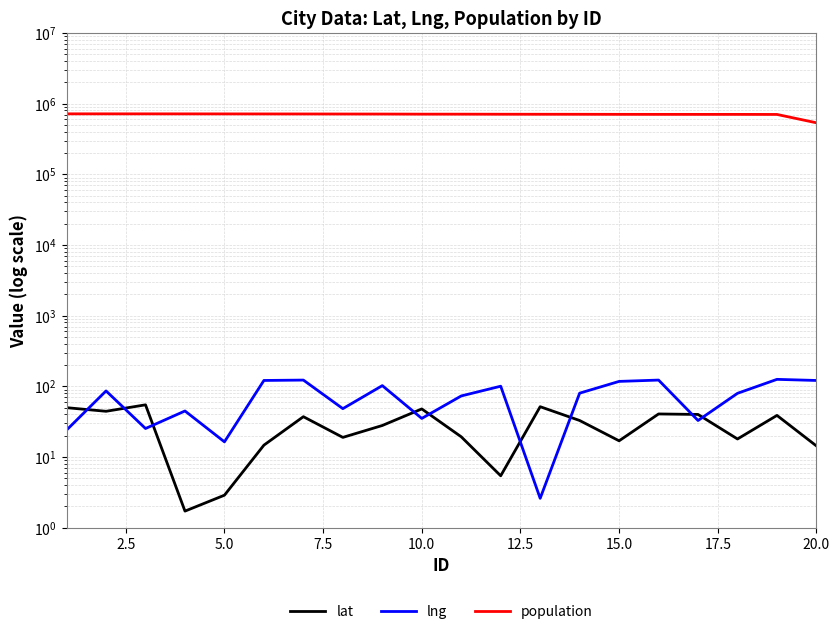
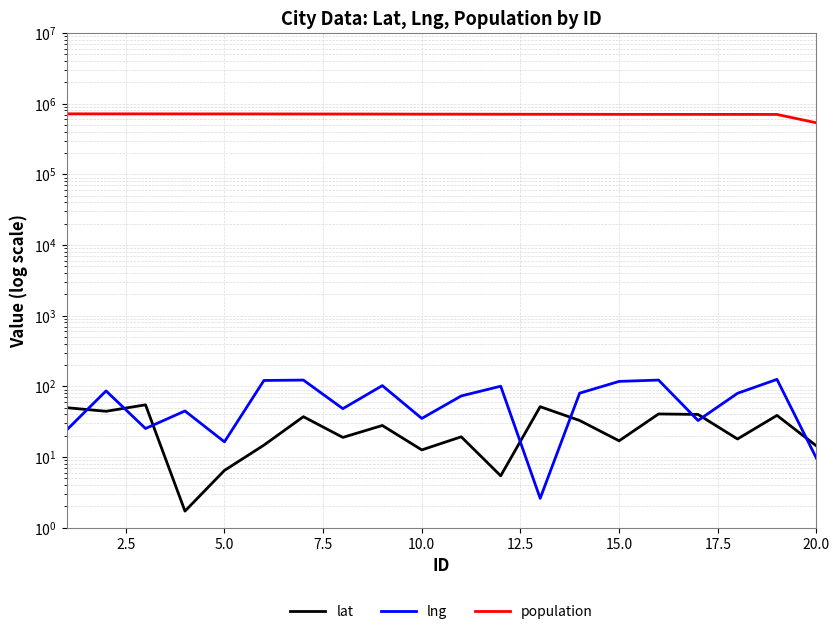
lat, 5.0: 2.9 -> 6
lat, 10.0: 50 -> 13
lng, 20.0: 120 -> 10
